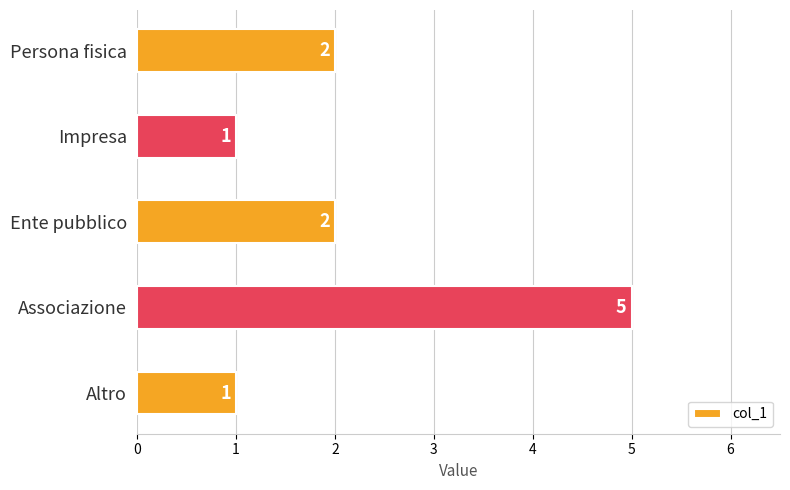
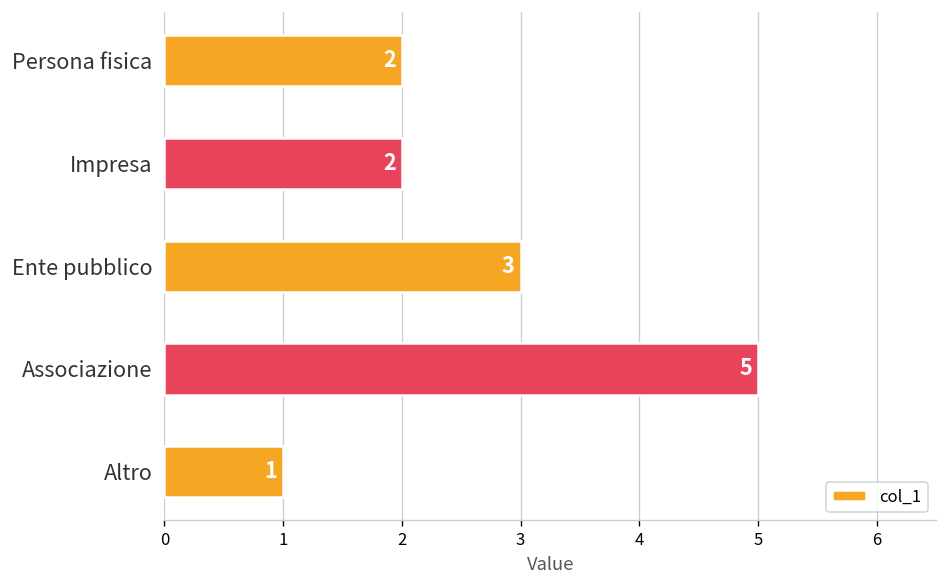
Impresa: 1 -> 2
Ente pubblico: 2 -> 3
